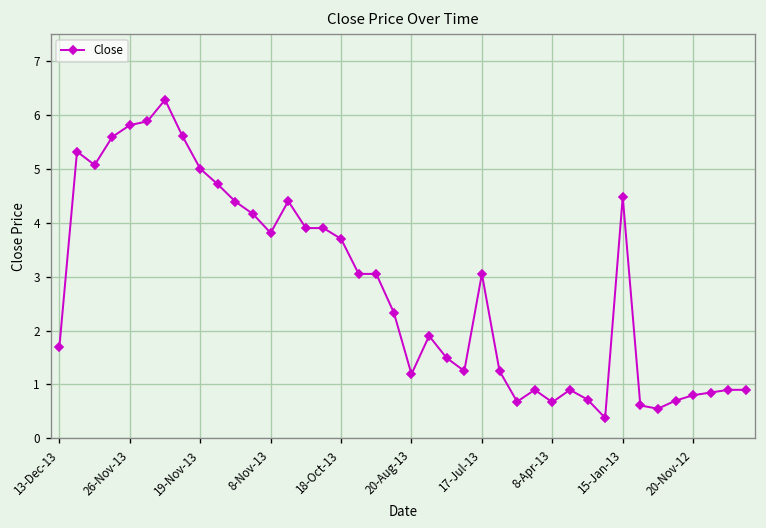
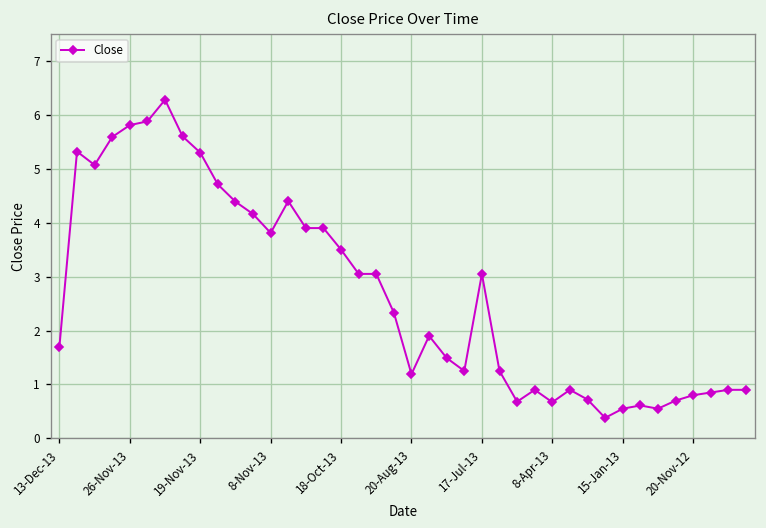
19-Nov-13: 5.0 -> 5.3
18-Oct-13: 3.7 -> 3.5
15-Jan-13: 4.5 -> 0.6
